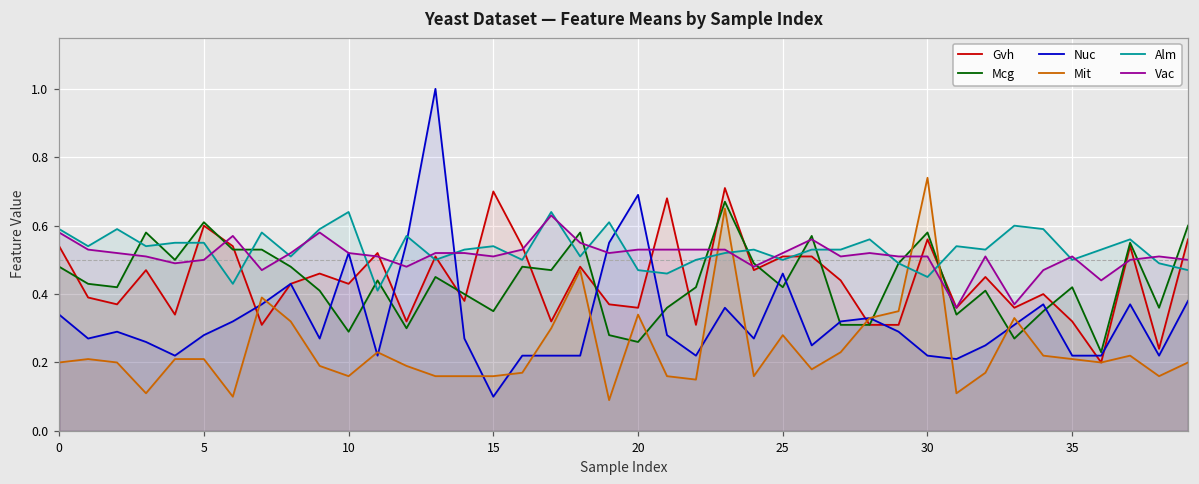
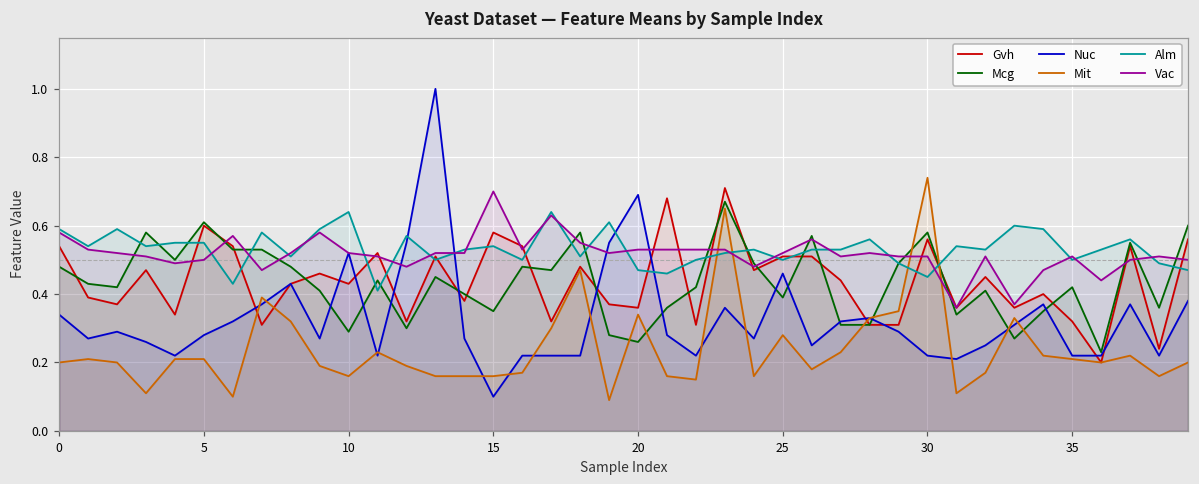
Gvh, 15: 0.70 -> 0.58
Vac, 15: 0.51 -> 0.70
Mcg, 25: 0.42 -> 0.39
